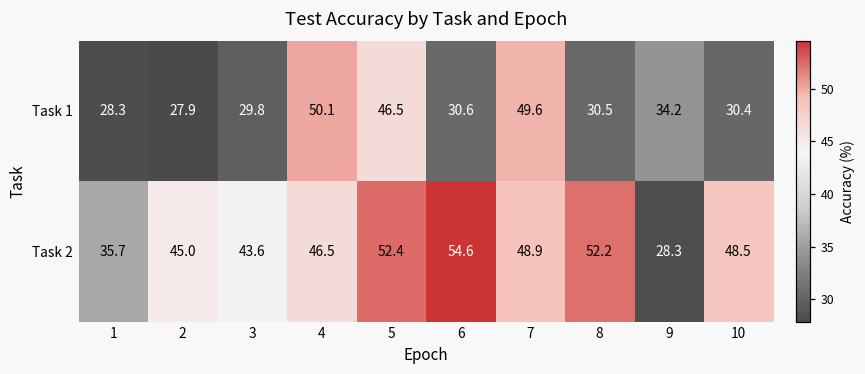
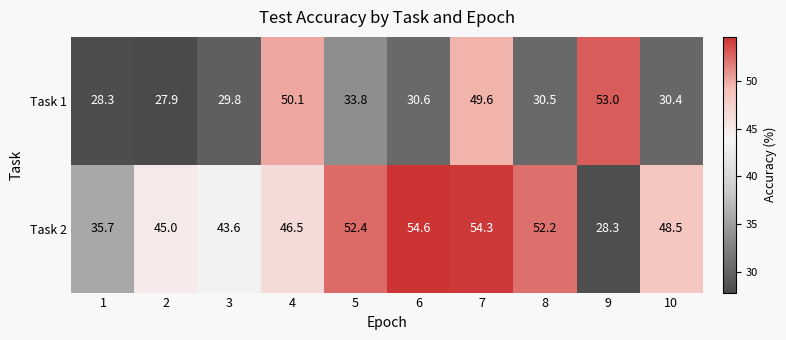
Task 1, 5: 46.5 -> 33.8
Task 1, 9: 34.2 -> 53.0
Task 2, 7: 48.9 -> 54.3
